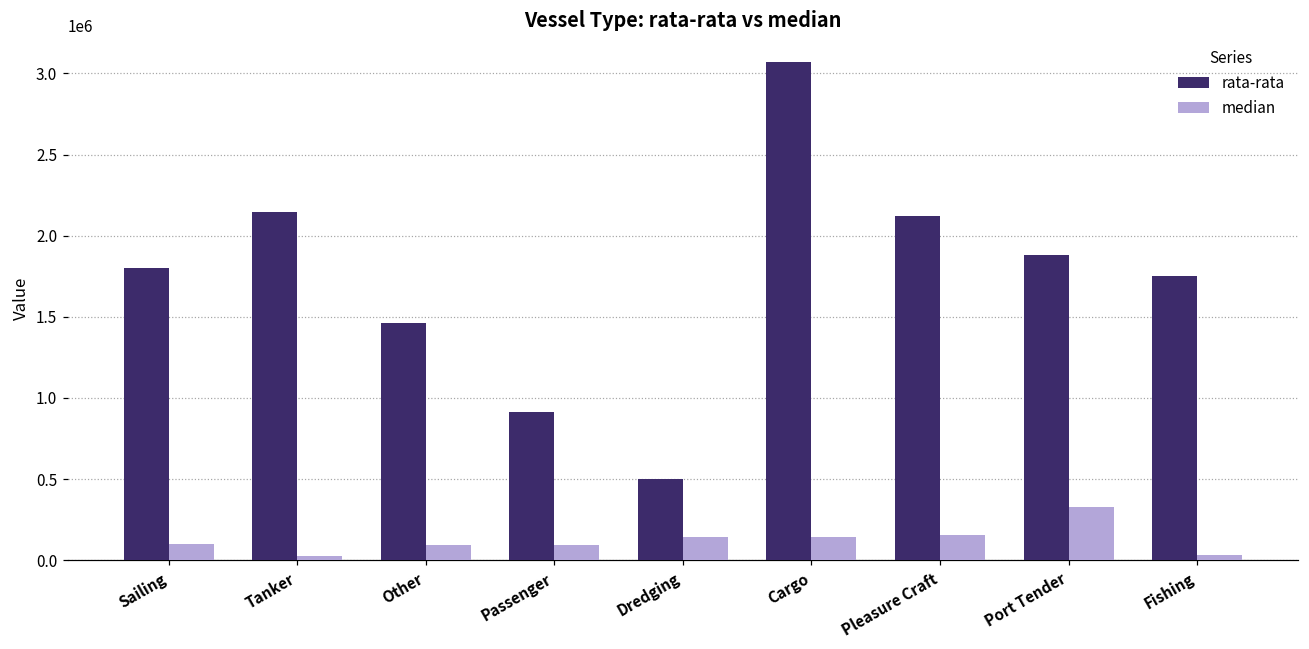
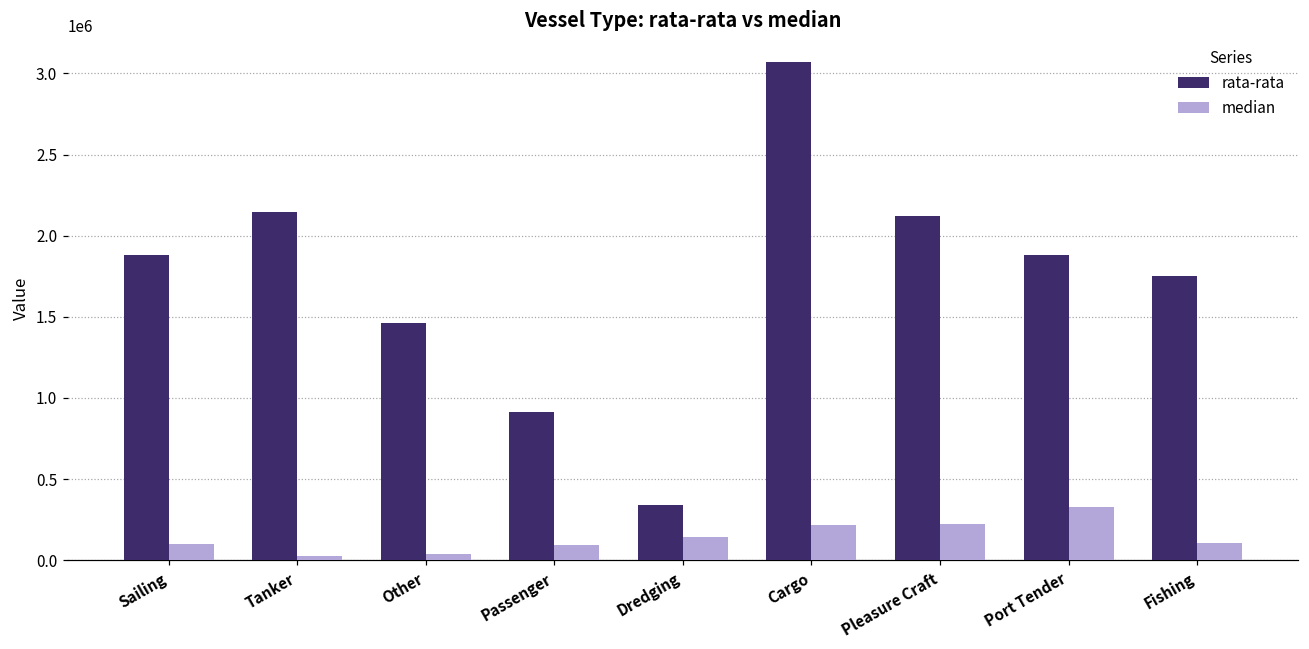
rata-rata, Sailing: 1800000 -> 1880000
median, Other: 90000 -> 40000
rata-rata, Dredging: 500000 -> 340000
median, Cargo: 140000 -> 220000
median, Pleasure Craft: 160000 -> 220000
median, Fishing: 30000 -> 100000
